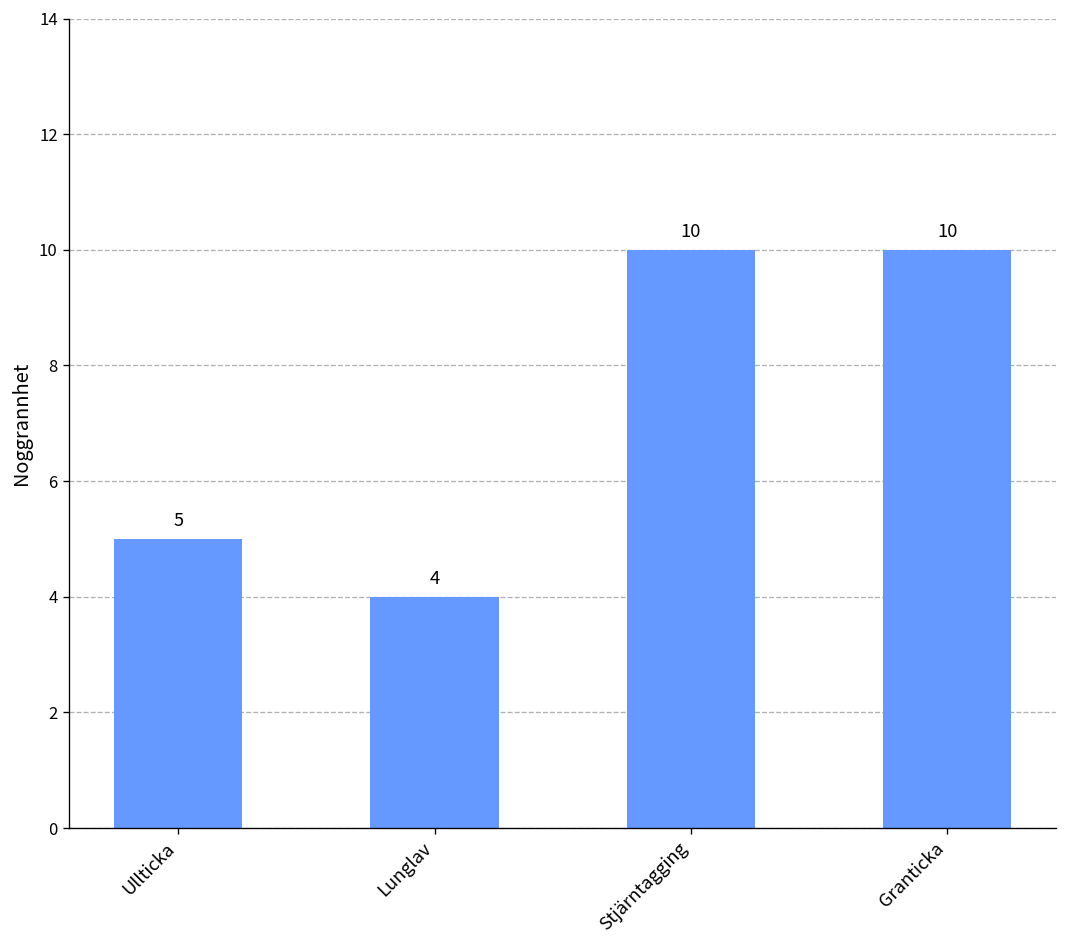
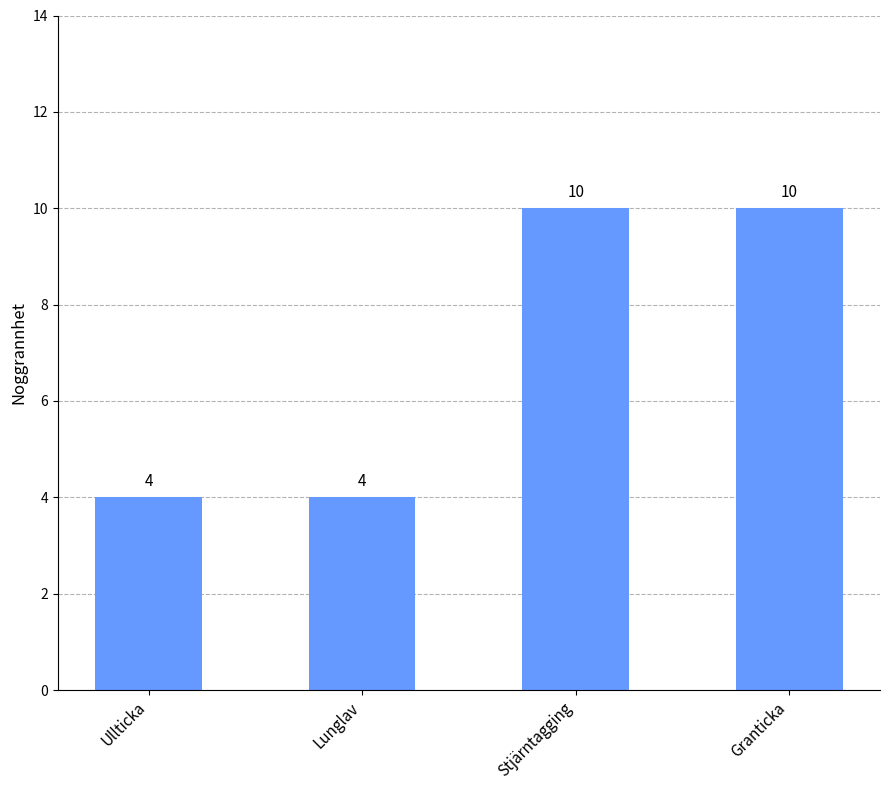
Ullticka: 5 -> 4
